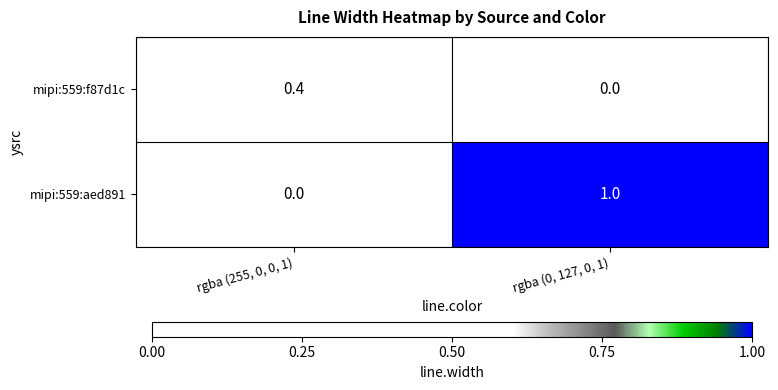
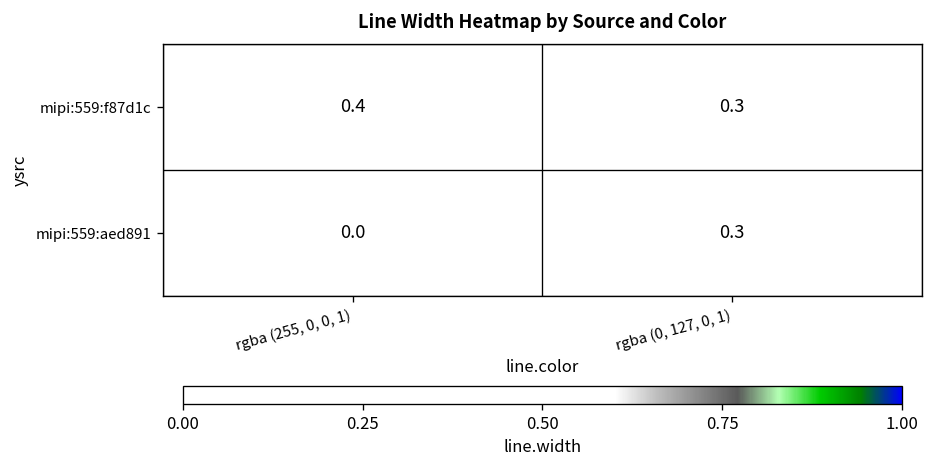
mipi:559:f87d1c, rgba (0, 127, 0, 1): 0.0 -> 0.3
mipi:559:aed891, rgba (0, 127, 0, 1): 1.0 -> 0.3
